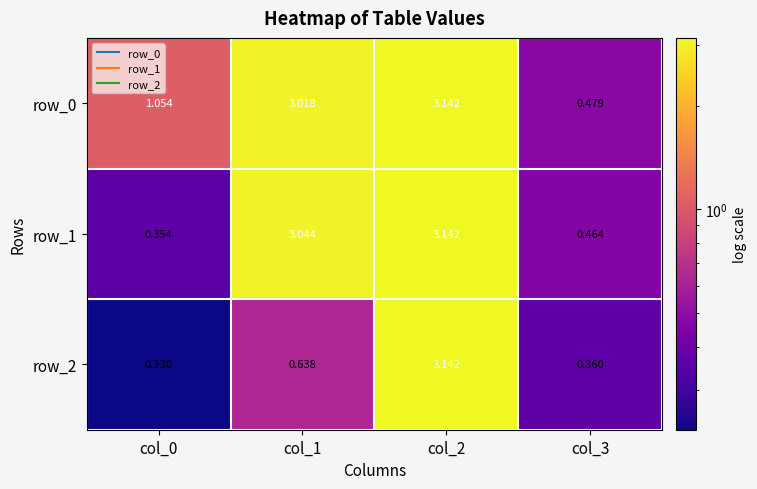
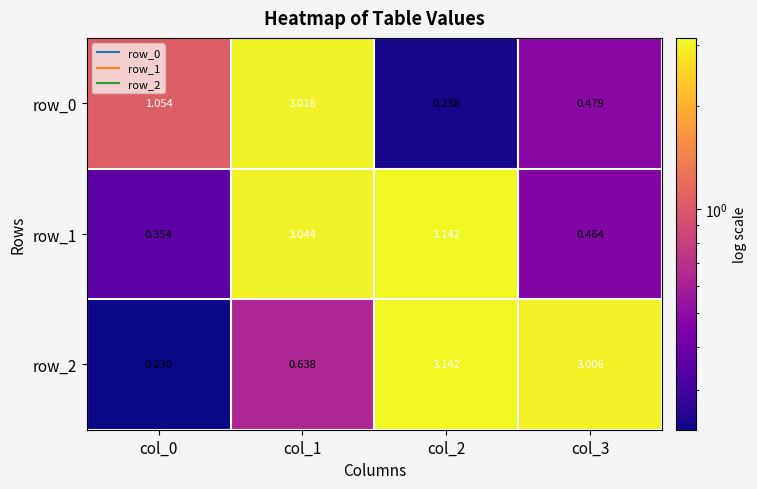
row_0, col_2: 3.142 -> 0.238
row_2, col_3: 0.360 -> 3.006
